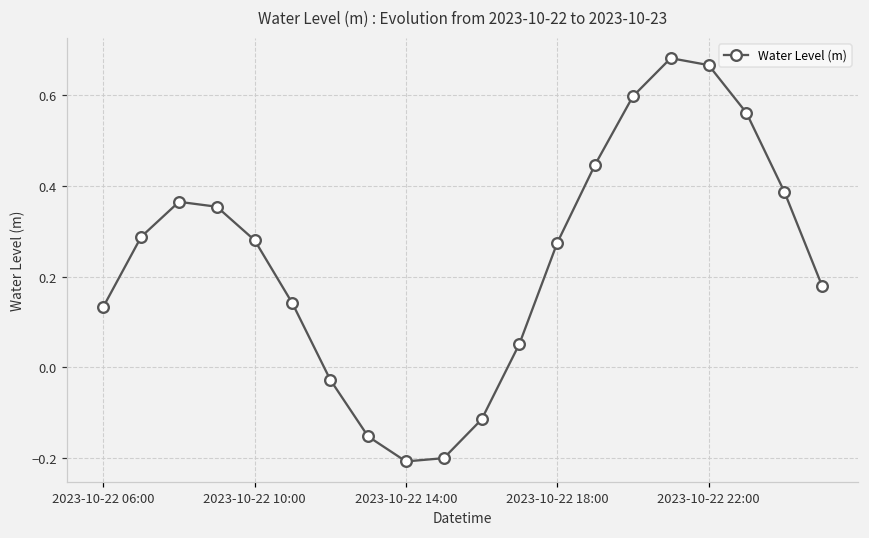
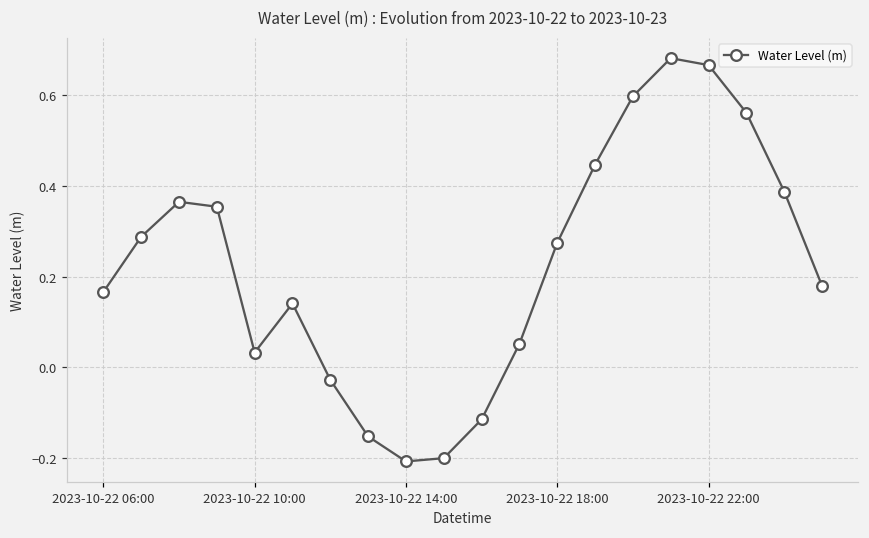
2023-10-22 06:00: 0.13 -> 0.17
2023-10-22 10:00: 0.28 -> 0.03
